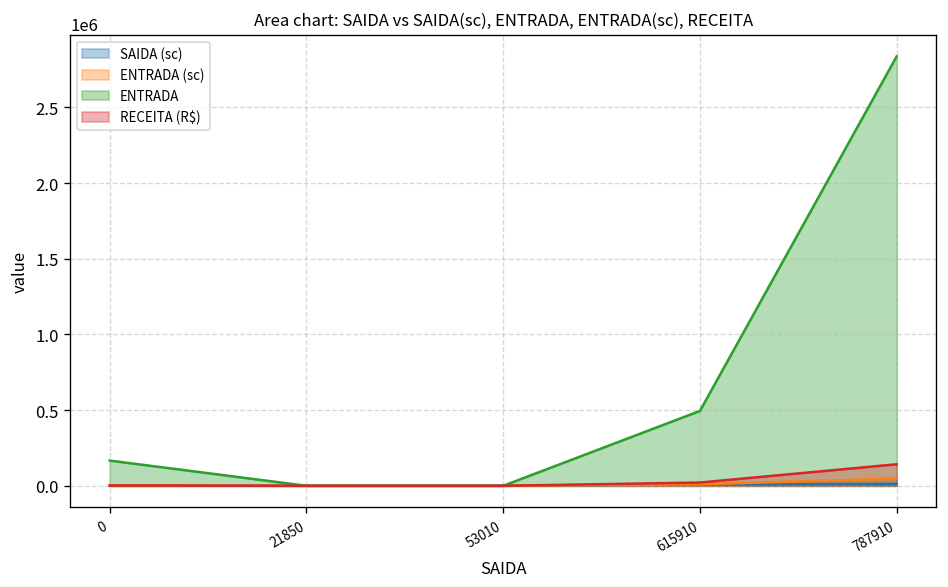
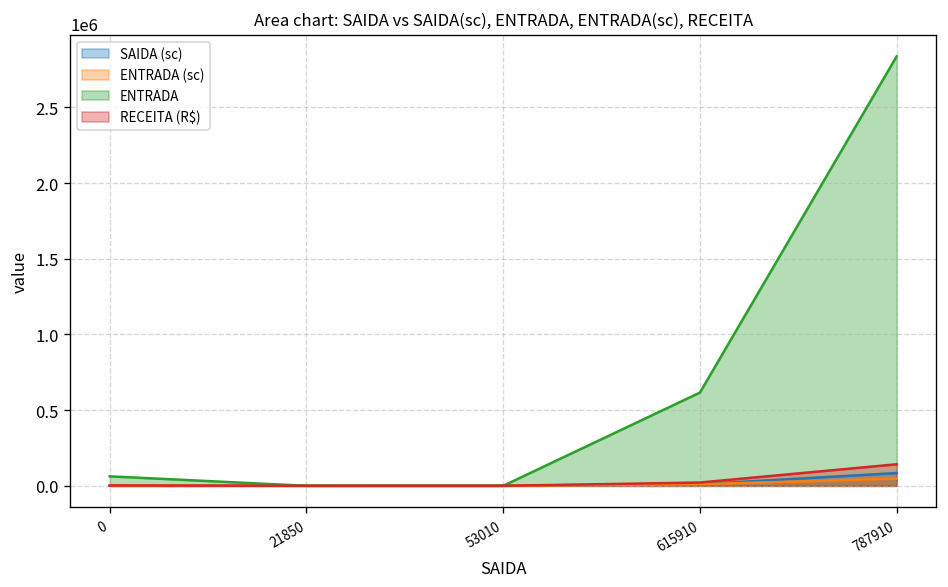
ENTRADA, 0: 170000 -> 60000
ENTRADA, 615910: 490000 -> 620000
SAIDA (sc), 787910: 10000 -> 80000
